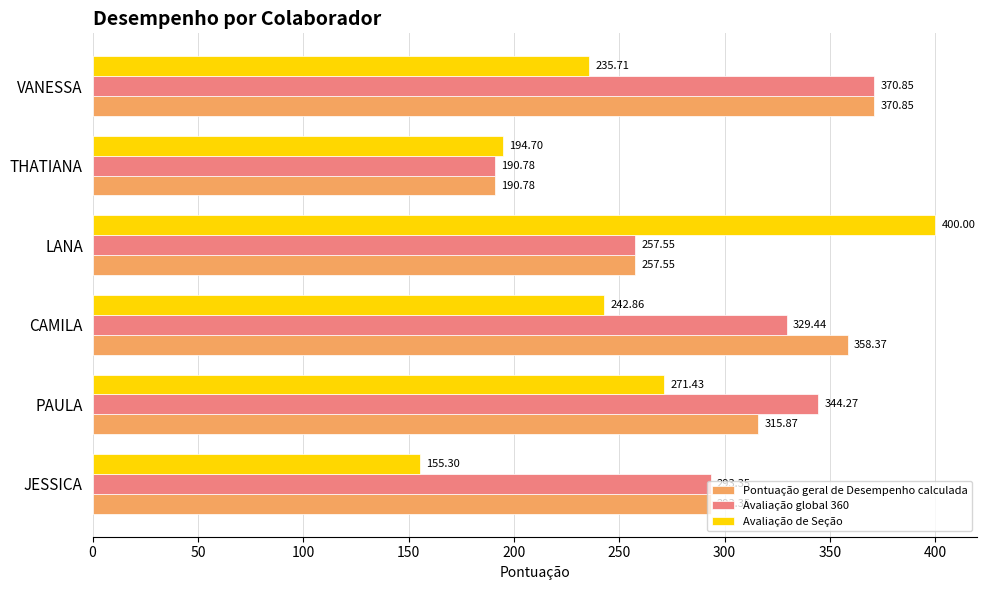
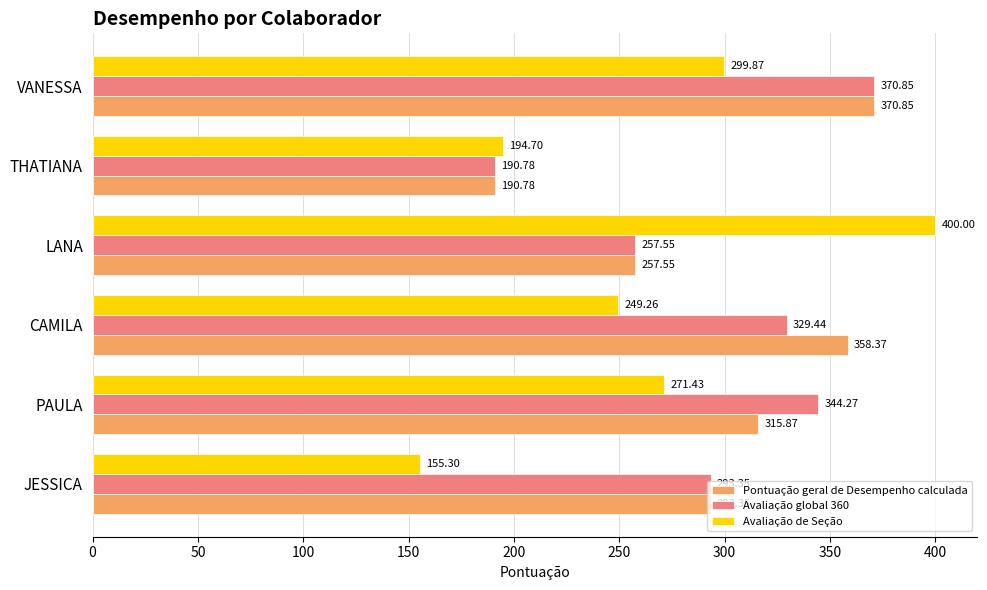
Avaliação de Seção, VANESSA: 235.71 -> 299.87
Avaliação de Seção, CAMILA: 242.86 -> 249.26
